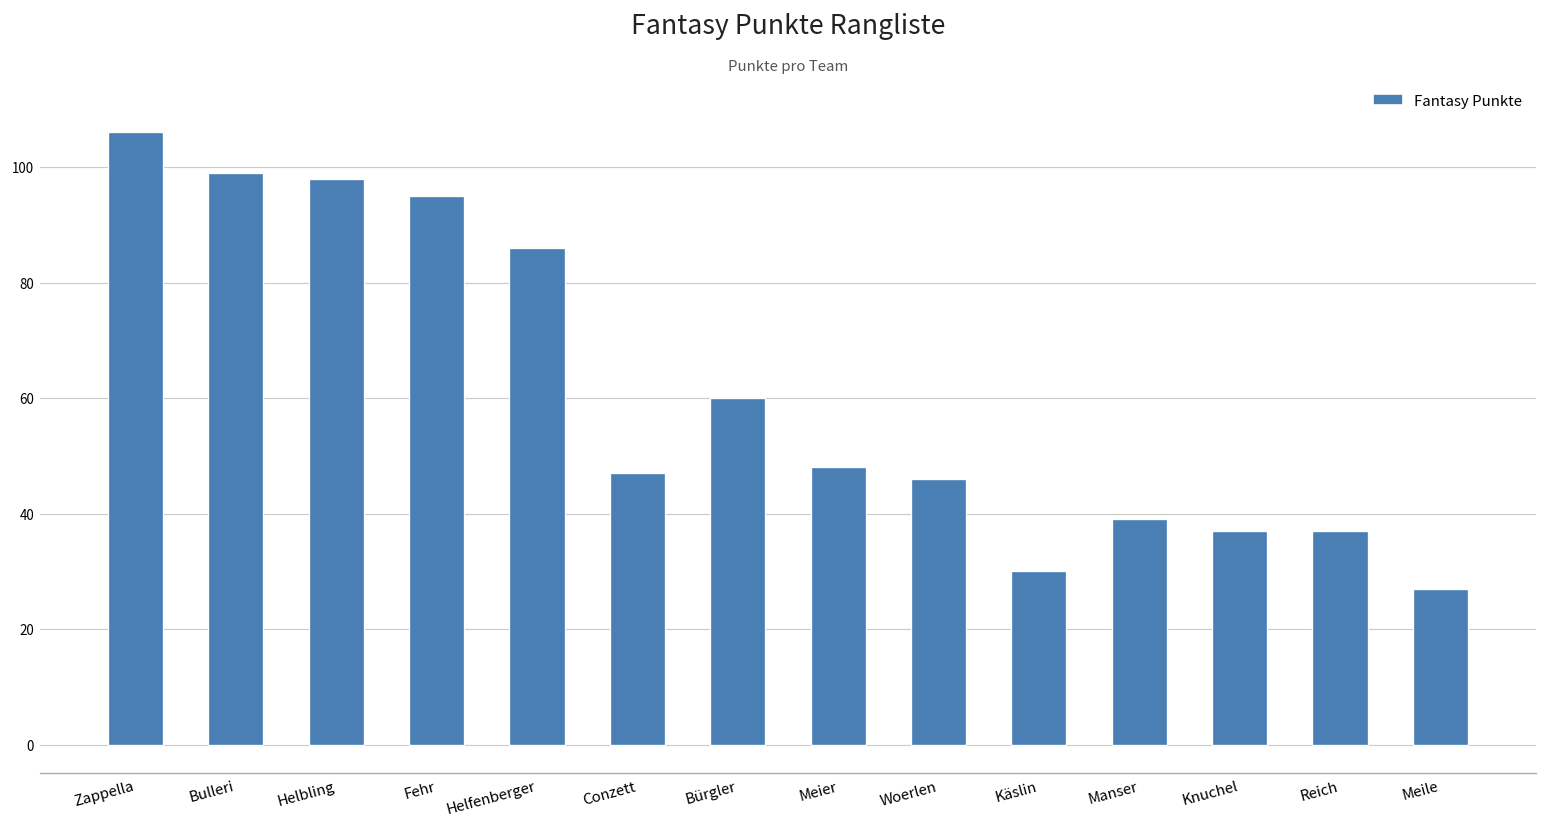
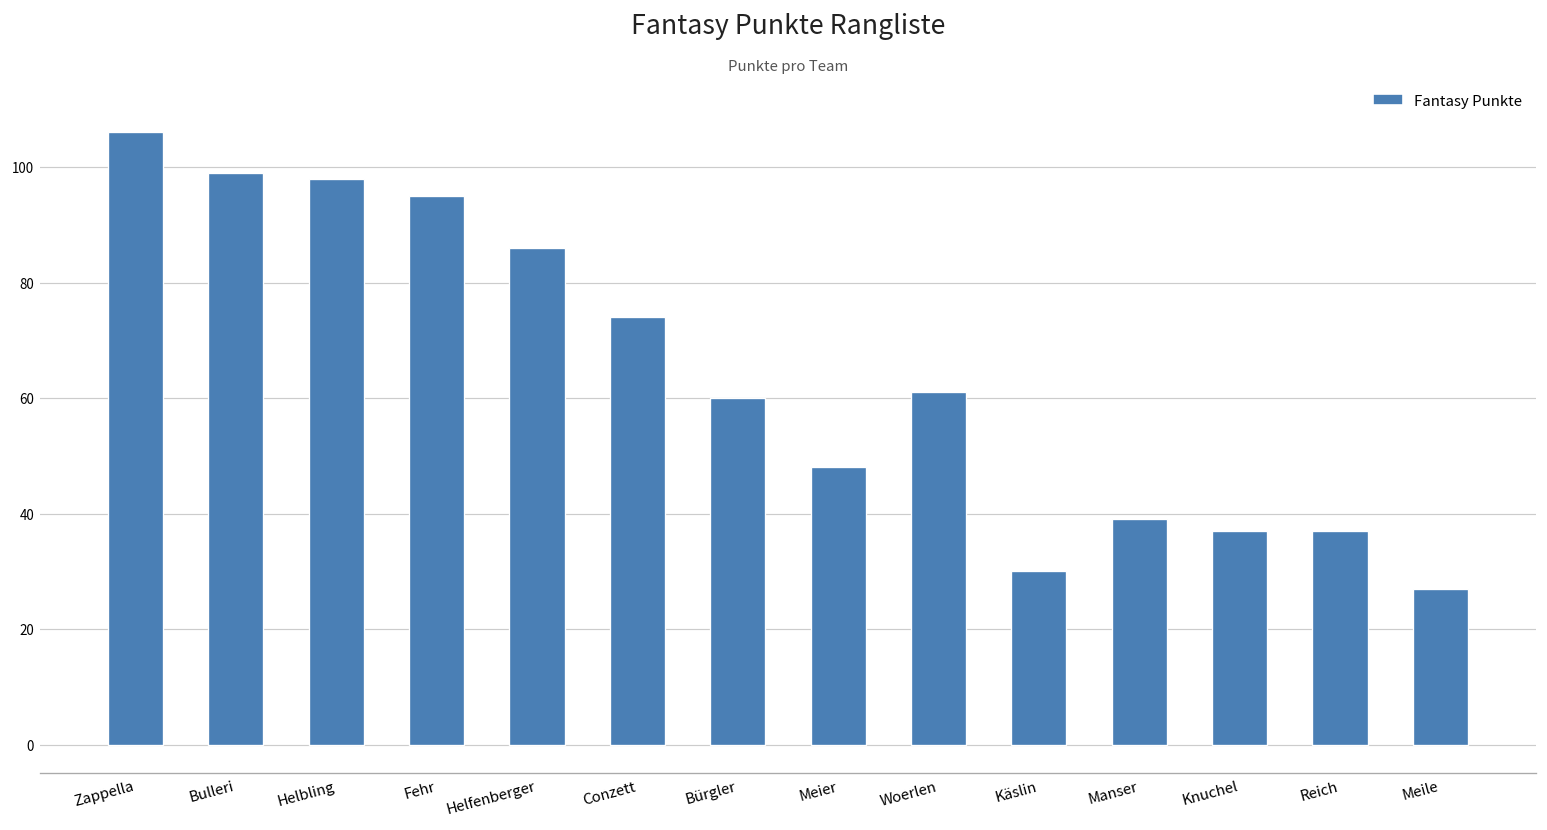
Conzett: 47 -> 74
Woerlen: 46 -> 61
